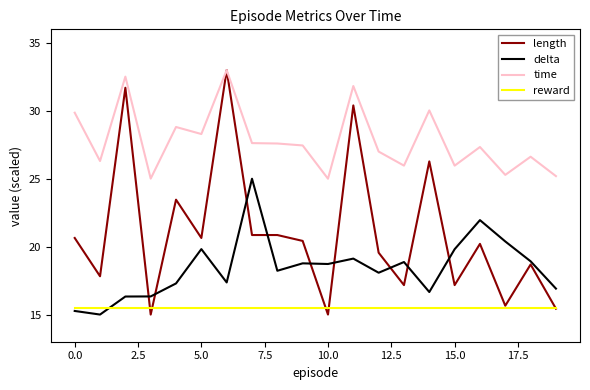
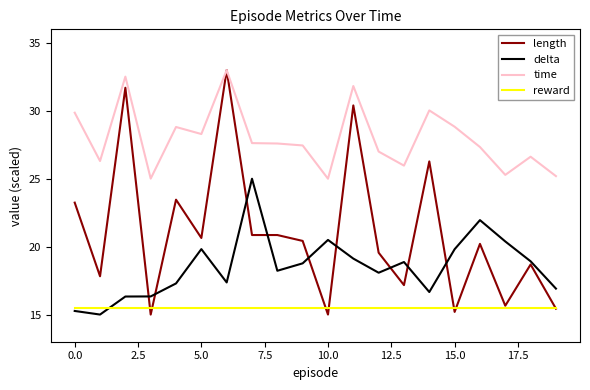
length, 0.0: 20.6 -> 23.2
delta, 10.0: 18.7 -> 20.5
length, 15.0: 17.2 -> 15.2
time, 15.0: 26.0 -> 28.8
